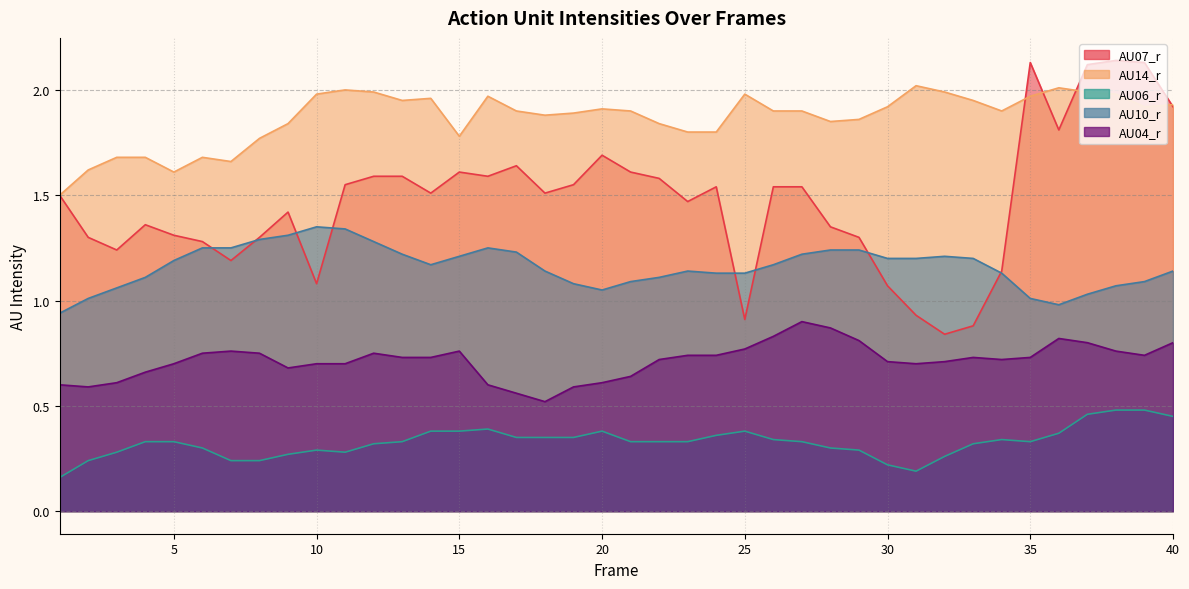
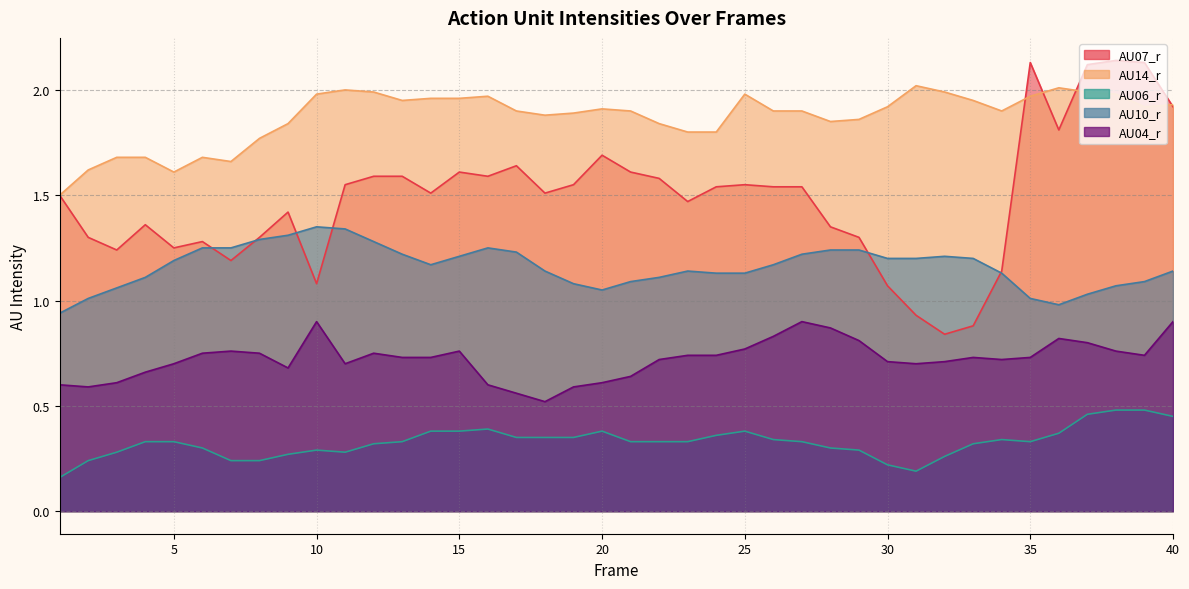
AU07_r, 5: 1.31 -> 1.25
AU04_r, 10: 0.7 -> 0.9
AU14_r, 15: 1.78 -> 1.96
AU07_r, 25: 0.91 -> 1.55
AU04_r, 40: 0.8 -> 0.9
